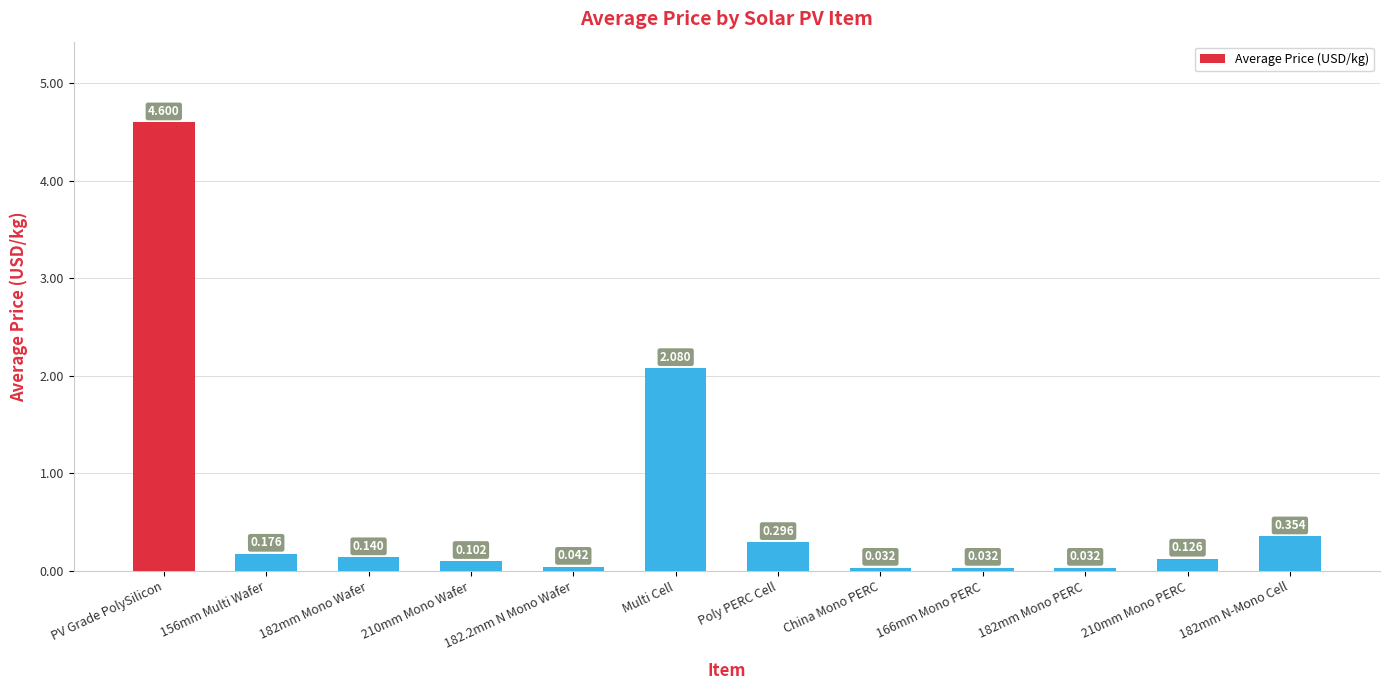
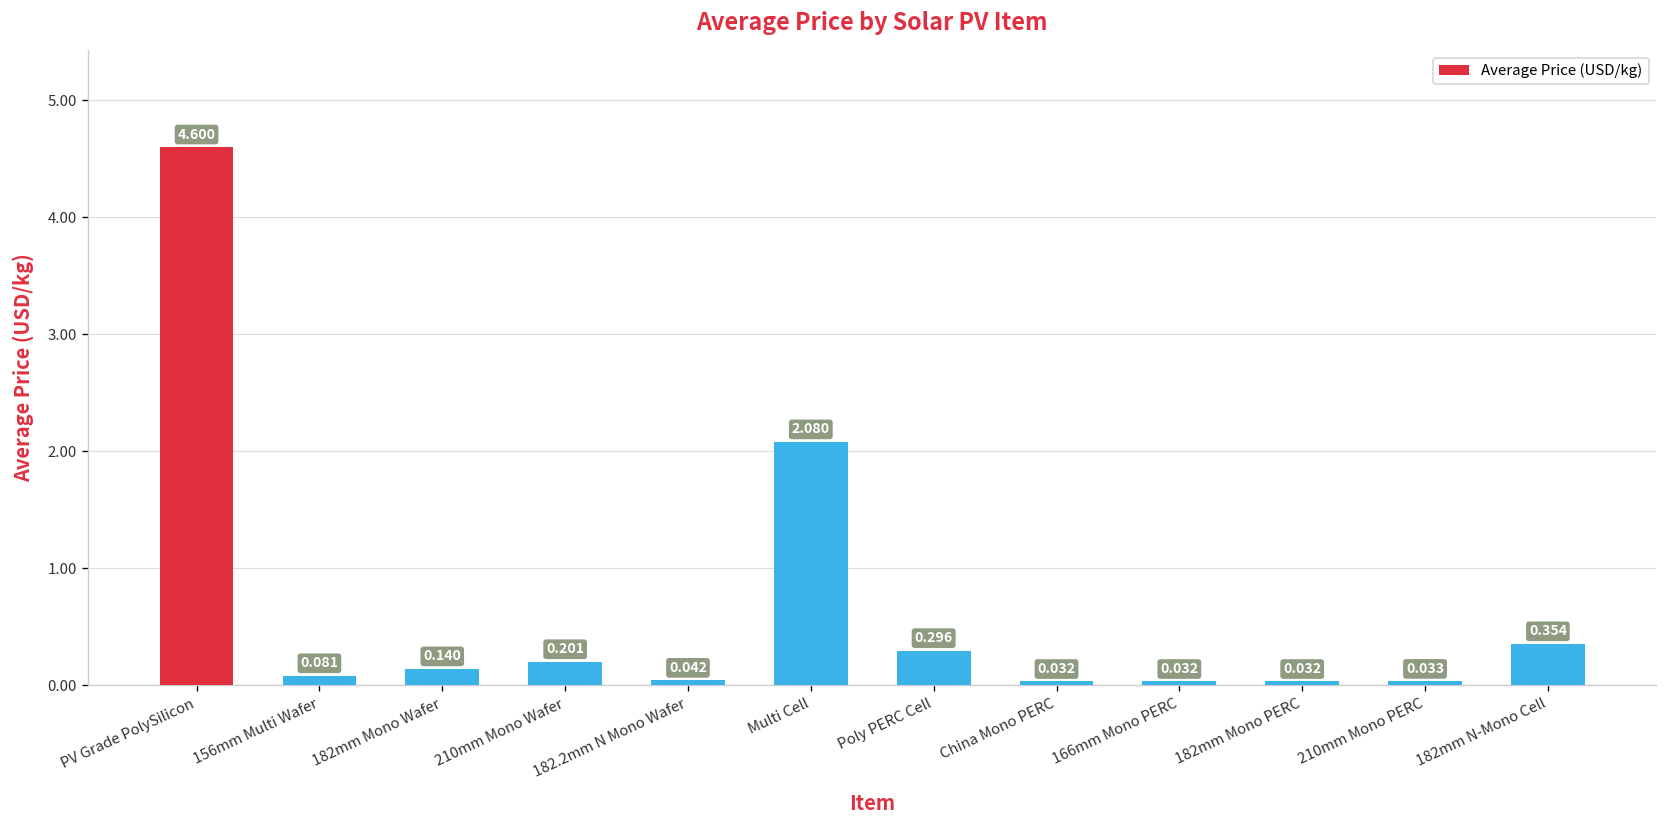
156mm Multi Wafer: 0.176 -> 0.081
210mm Mono Wafer: 0.102 -> 0.201
210mm Mono PERC: 0.126 -> 0.033
